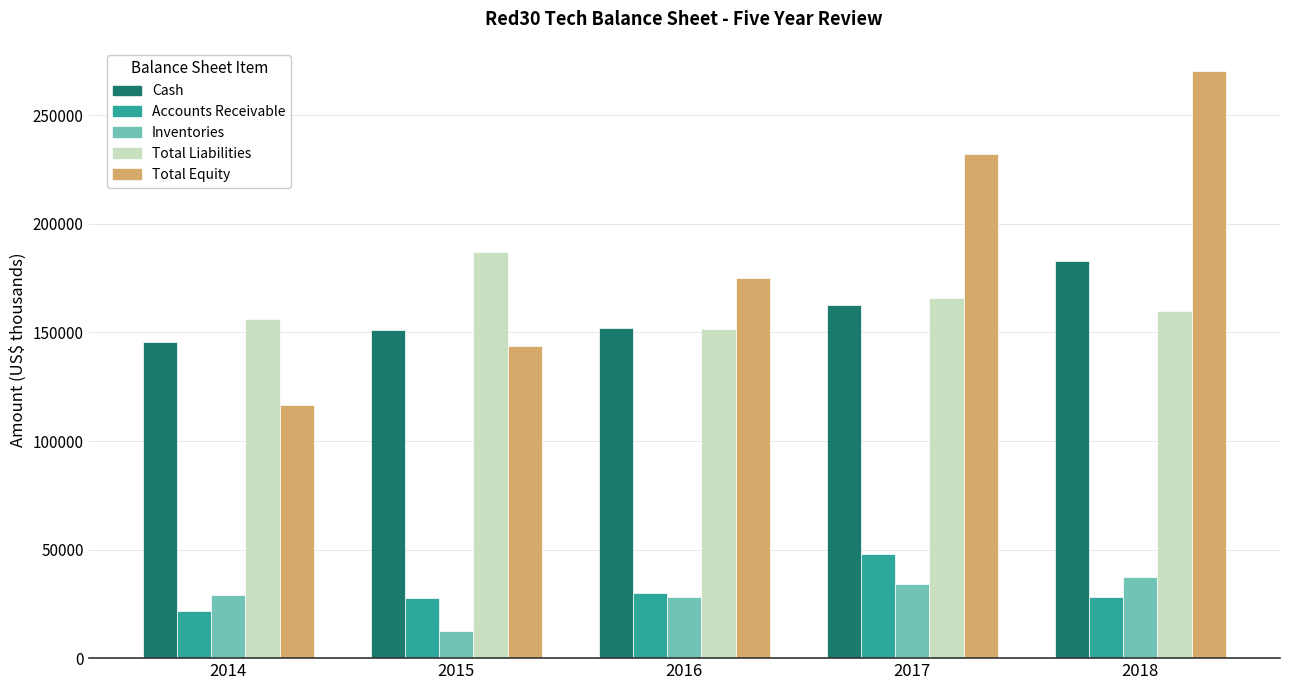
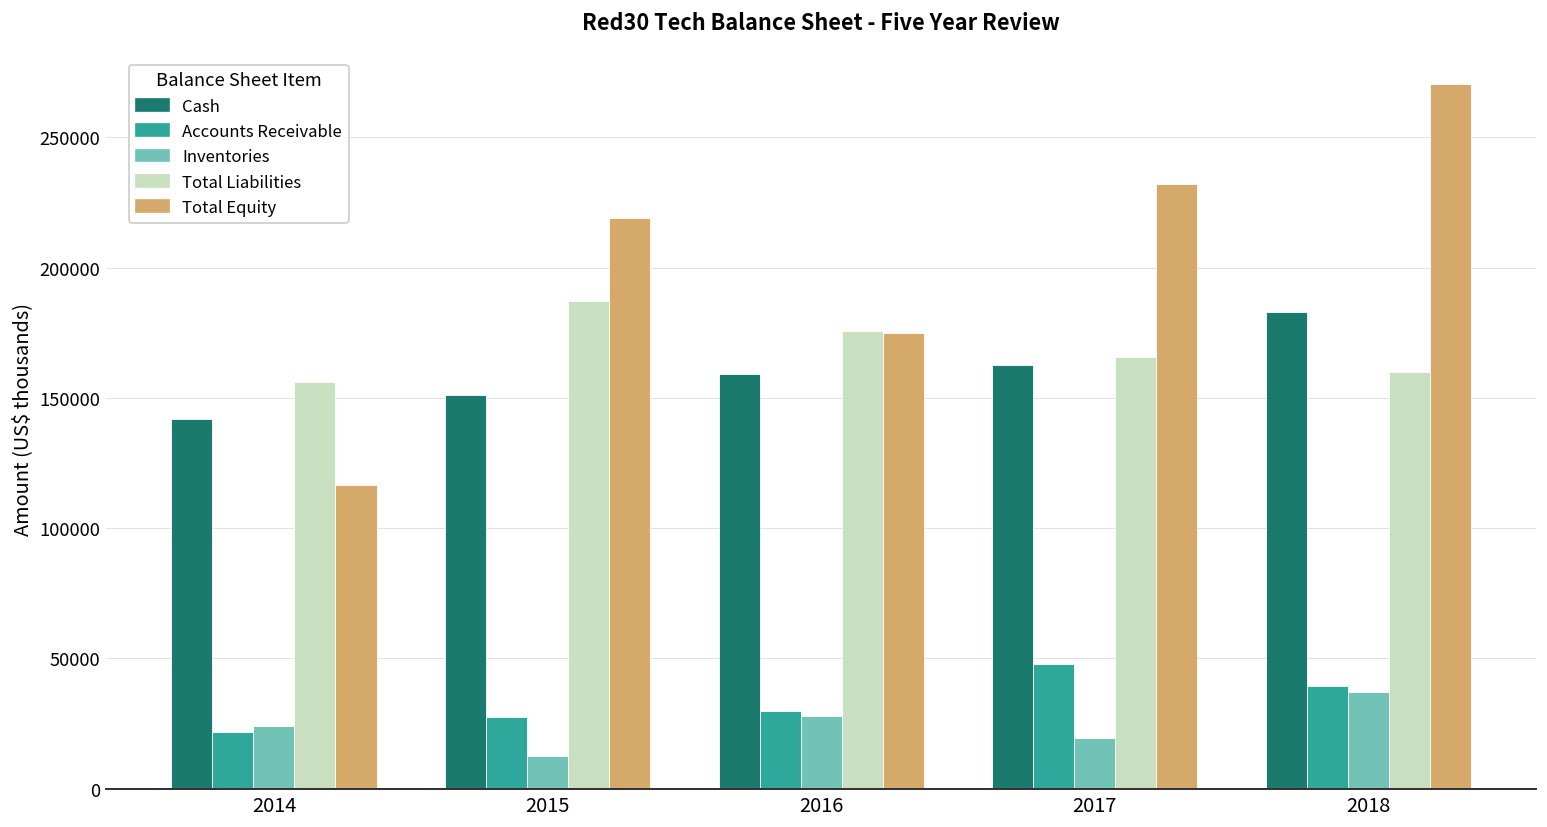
Cash, 2014: 146000 -> 142000
Inventories, 2014: 29000 -> 24000
Total Equity, 2015: 144000 -> 219000
Cash, 2016: 152000 -> 159000
Total Liabilities, 2016: 151000 -> 176000
Inventories, 2017: 34000 -> 19000
Accounts Receivable, 2018: 28000 -> 39000
